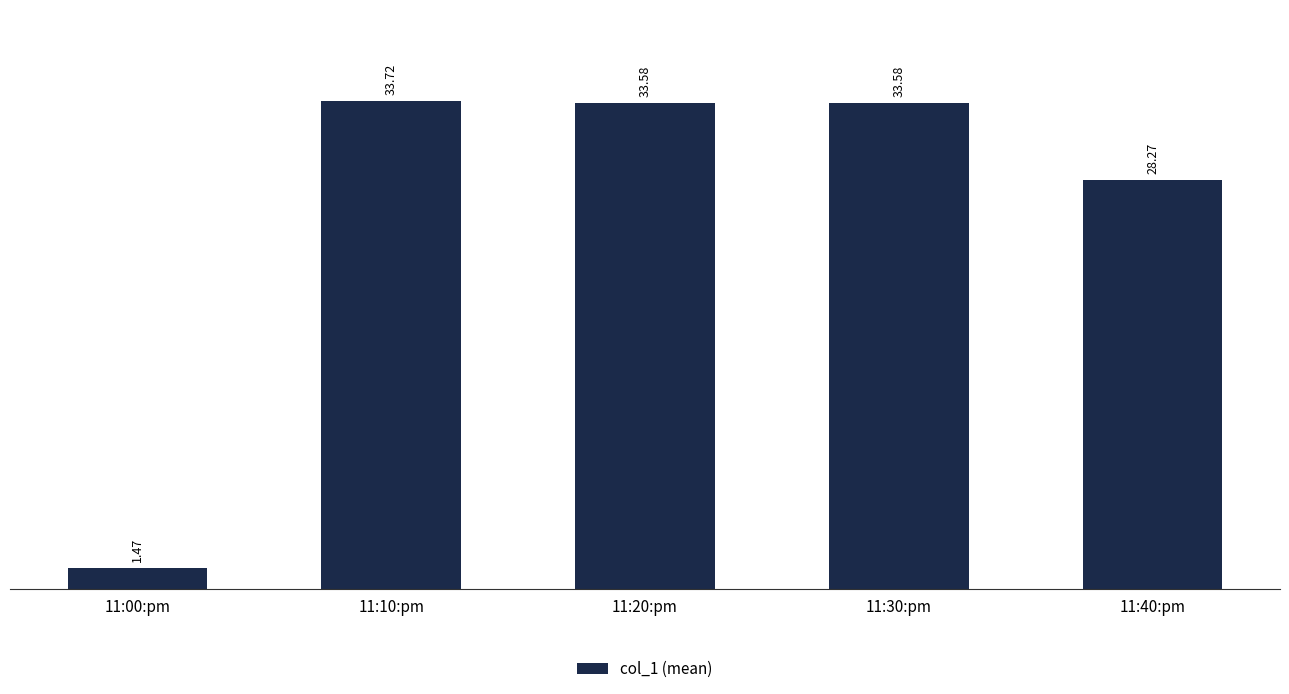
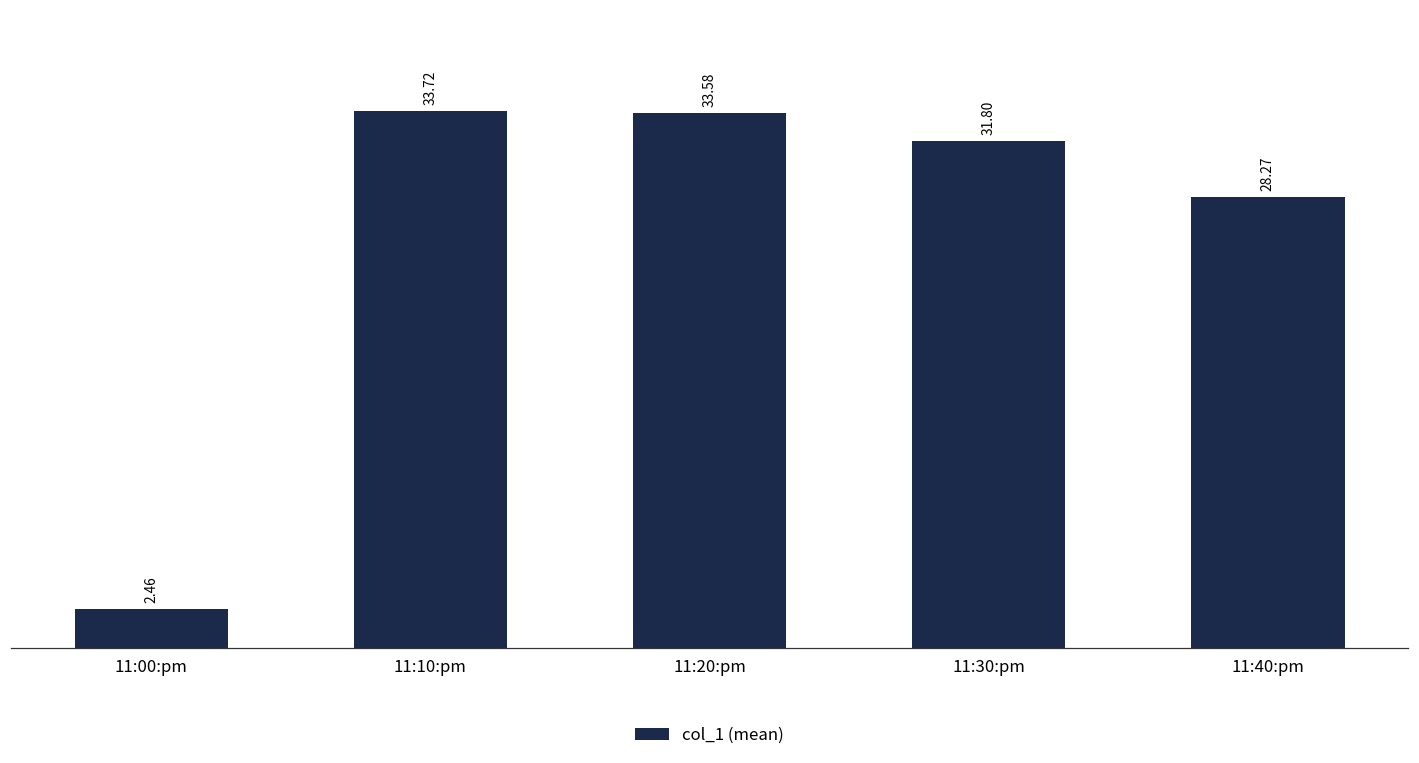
11:00:pm: 1.47 -> 2.46
11:30:pm: 33.58 -> 31.80
